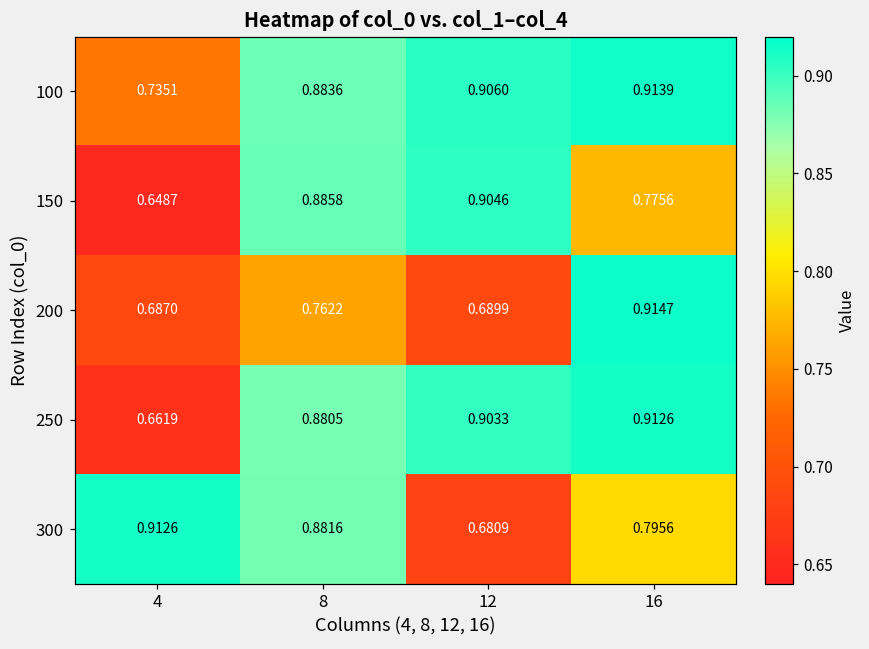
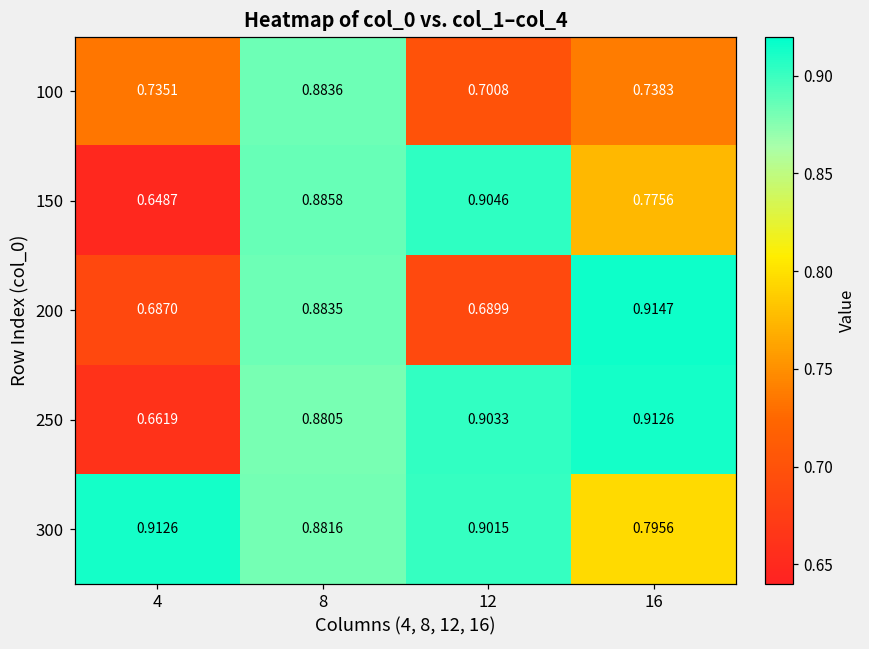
100, 12: 0.9060 -> 0.7008
100, 16: 0.9139 -> 0.7383
200, 8: 0.7622 -> 0.8835
300, 12: 0.6809 -> 0.9015
